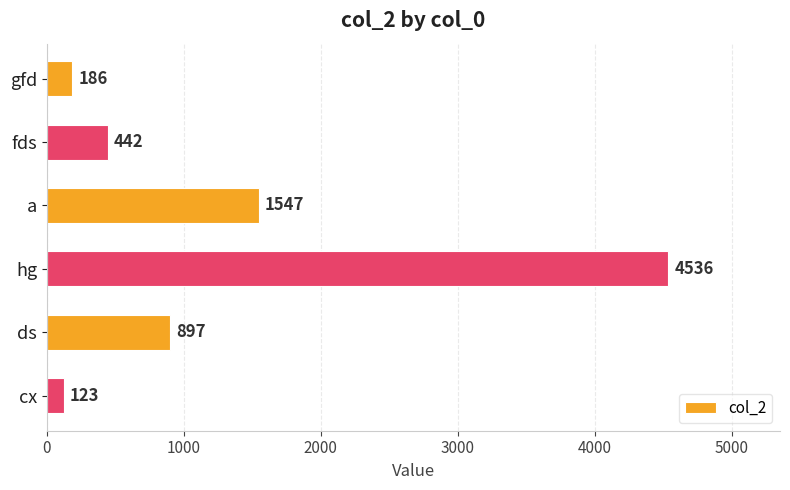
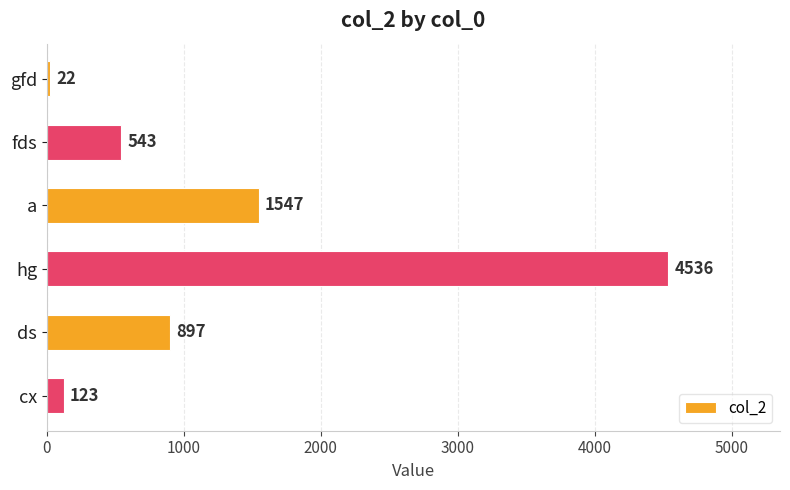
gfd: 186 -> 22
fds: 442 -> 543
